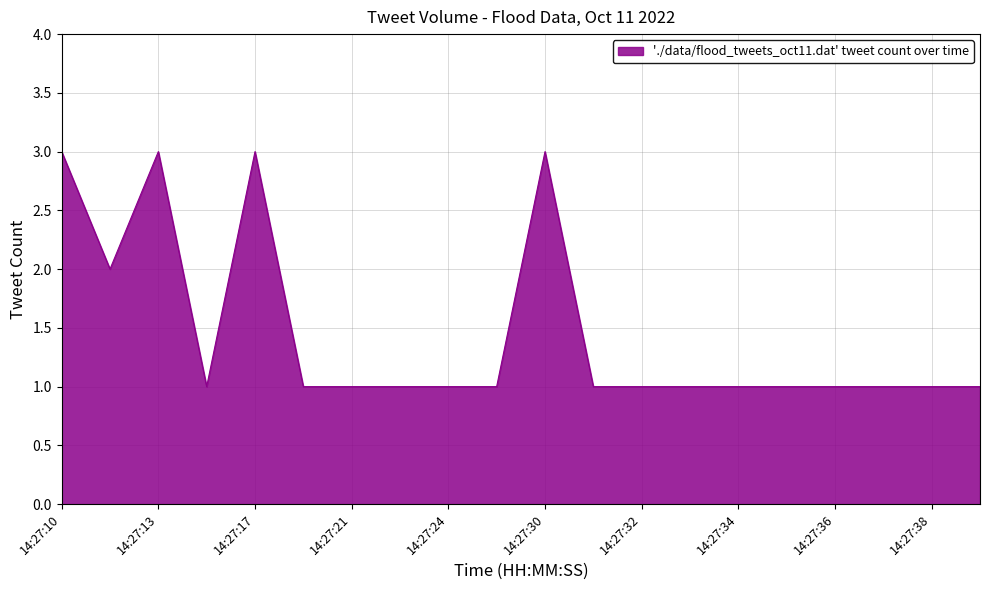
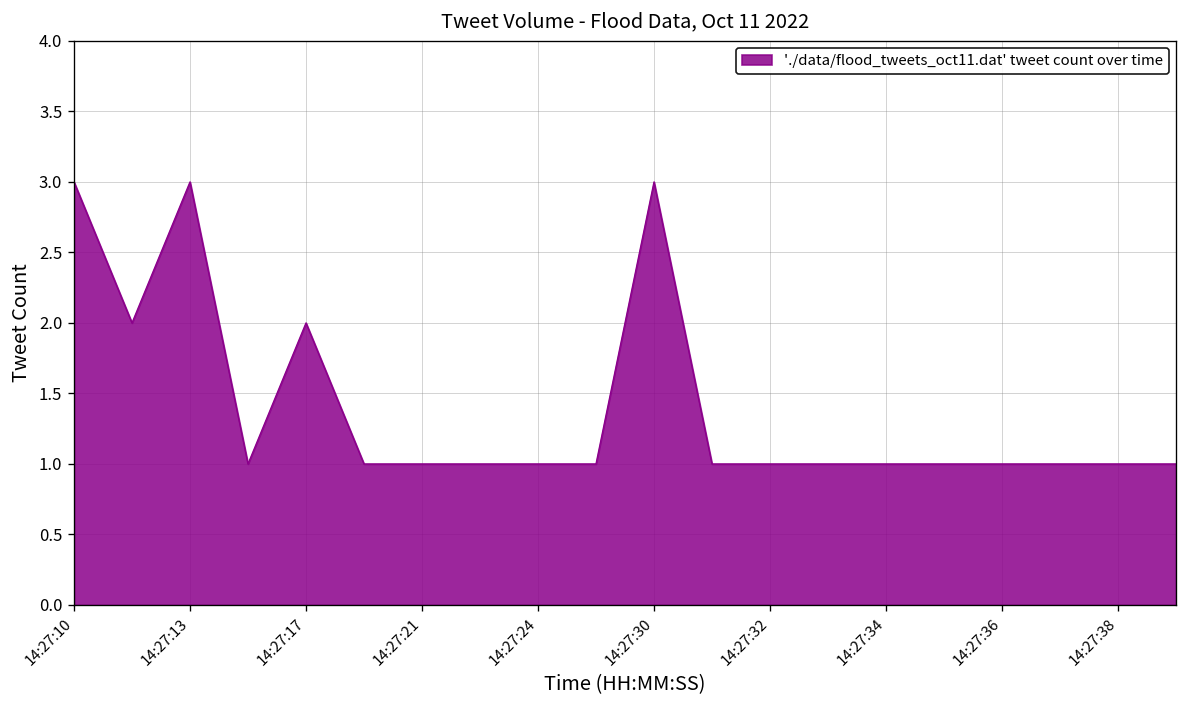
14:27:17: 3 -> 2
